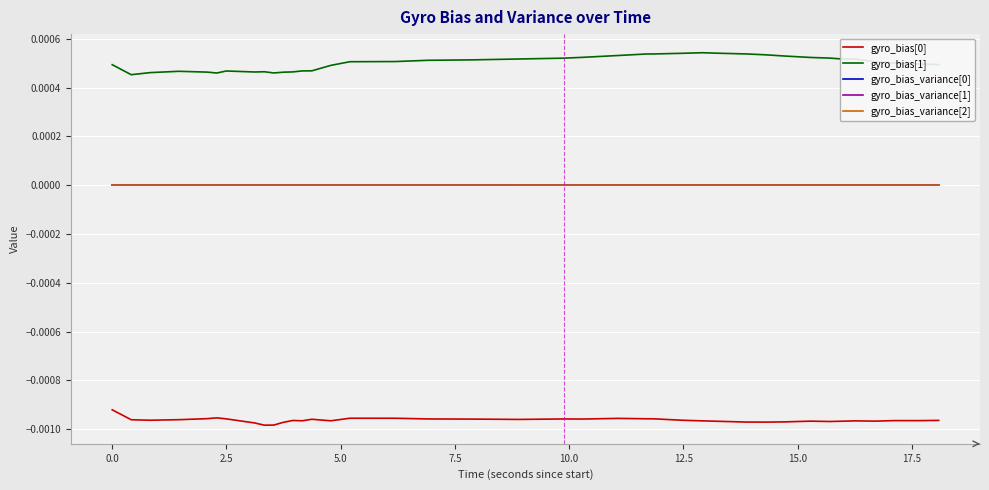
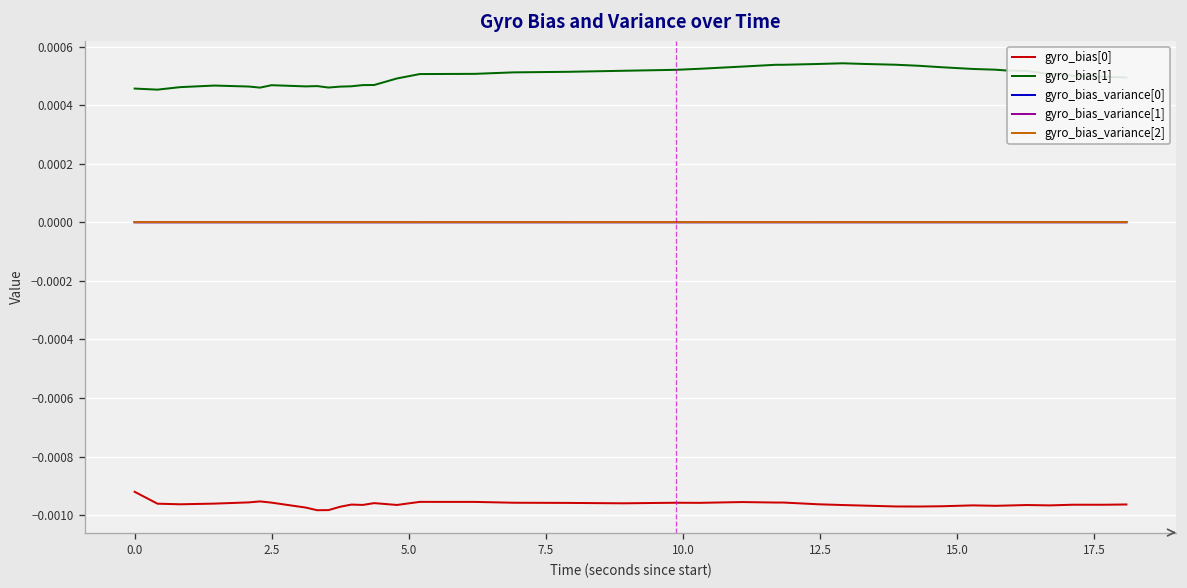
gyro_bias[1], 0.0: 0.00049 -> 0.00046
